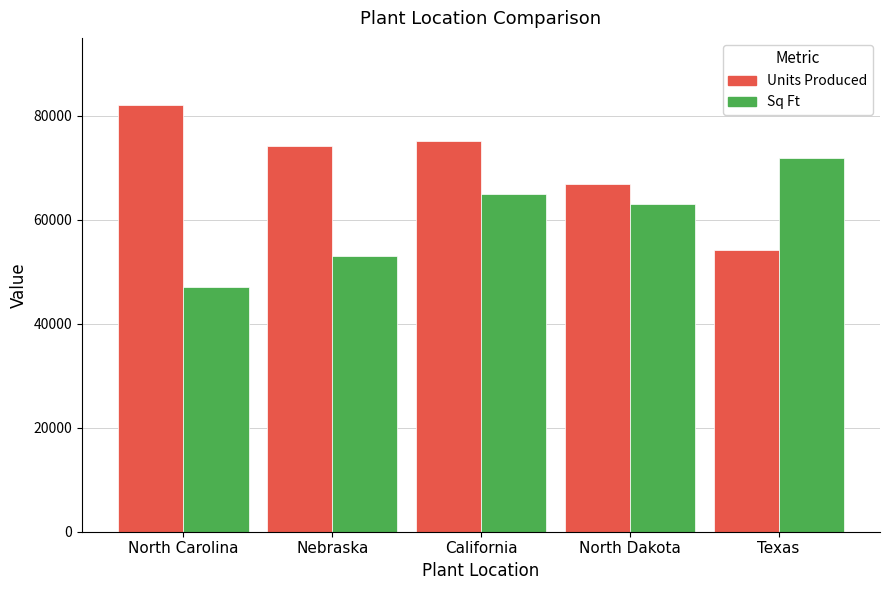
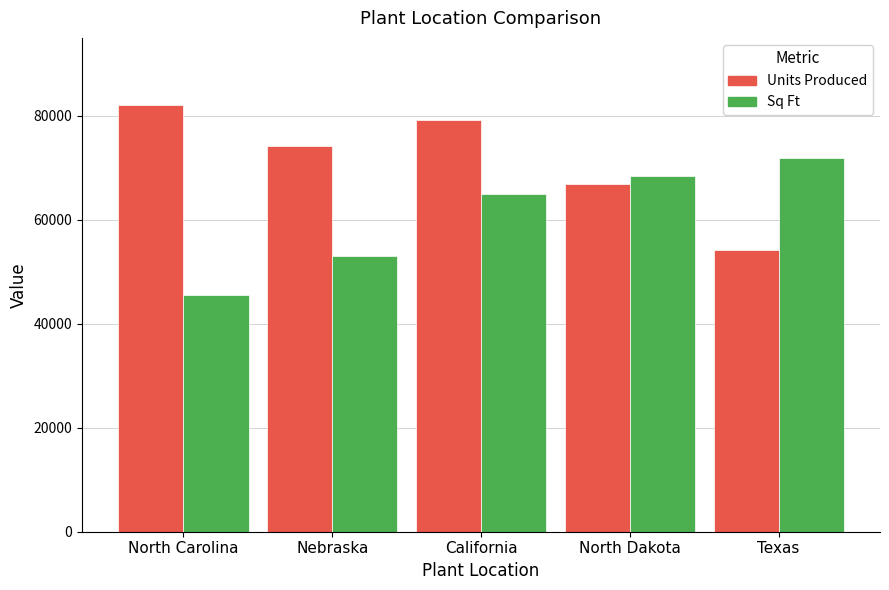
Sq Ft, North Carolina: 47000 -> 45000
Units Produced, California: 75000 -> 79000
Sq Ft, North Dakota: 63000 -> 68000
